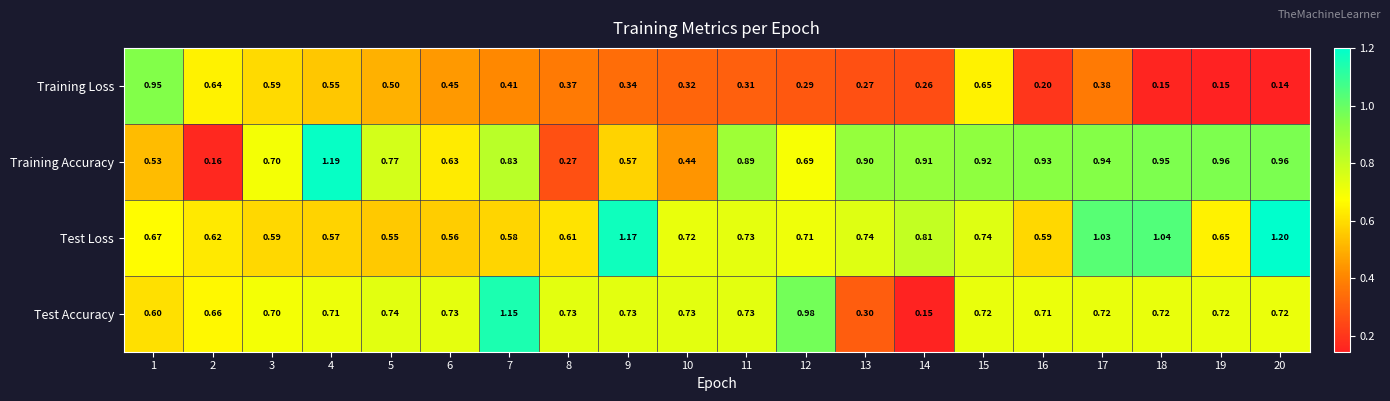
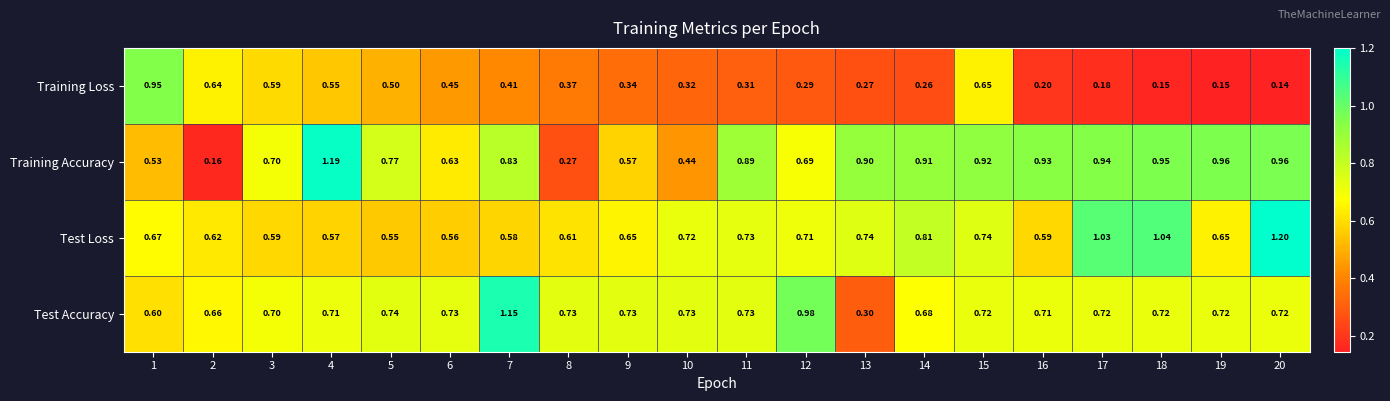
Training Loss, 17: 0.38 -> 0.18
Test Loss, 9: 1.17 -> 0.65
Test Accuracy, 14: 0.15 -> 0.68
